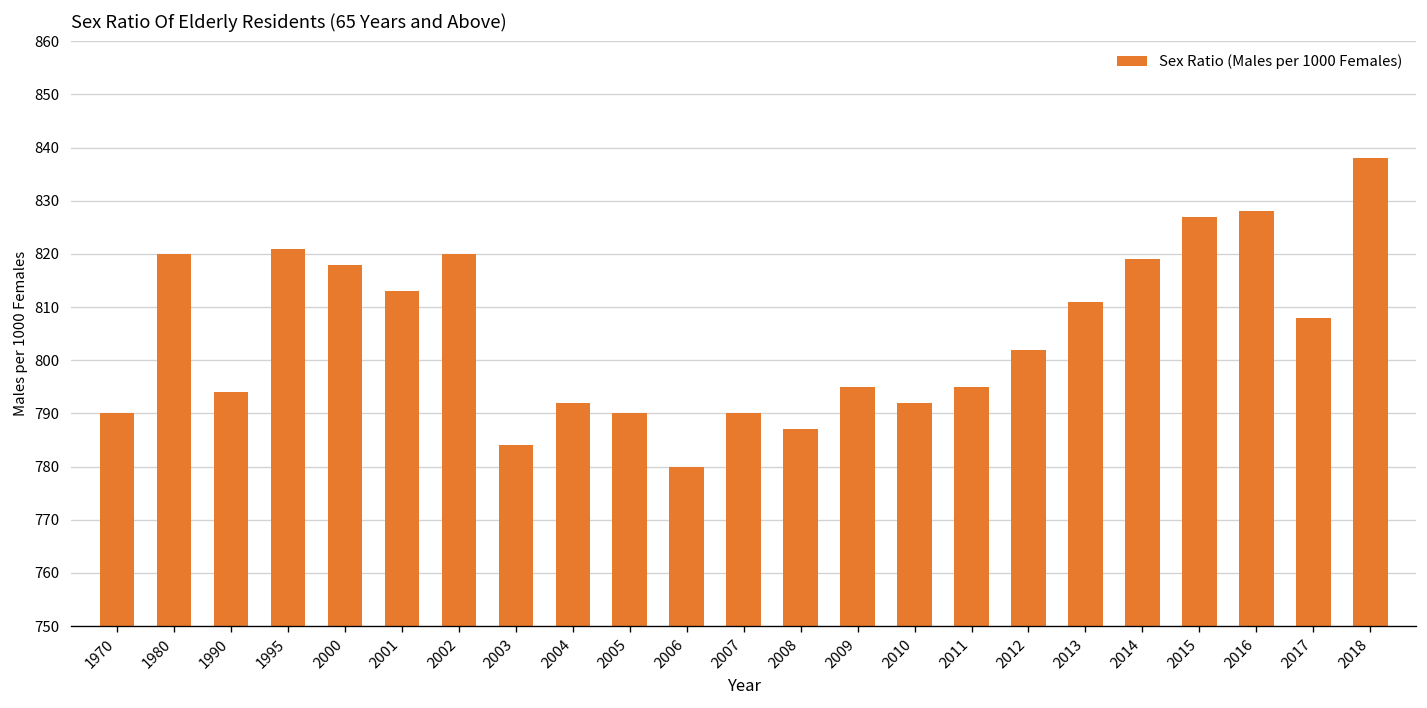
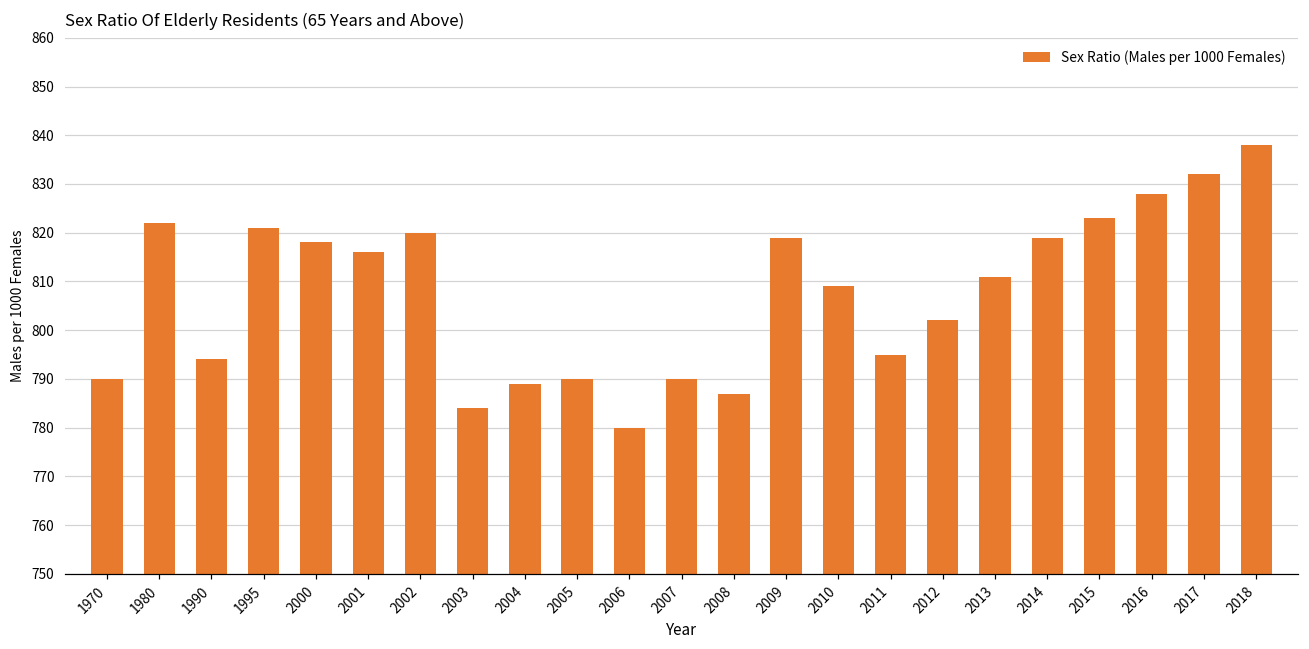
1980: 820 -> 822
2001: 813 -> 816
2004: 792 -> 789
2009: 795 -> 819
2010: 792 -> 809
2015: 827 -> 823
2017: 808 -> 832
